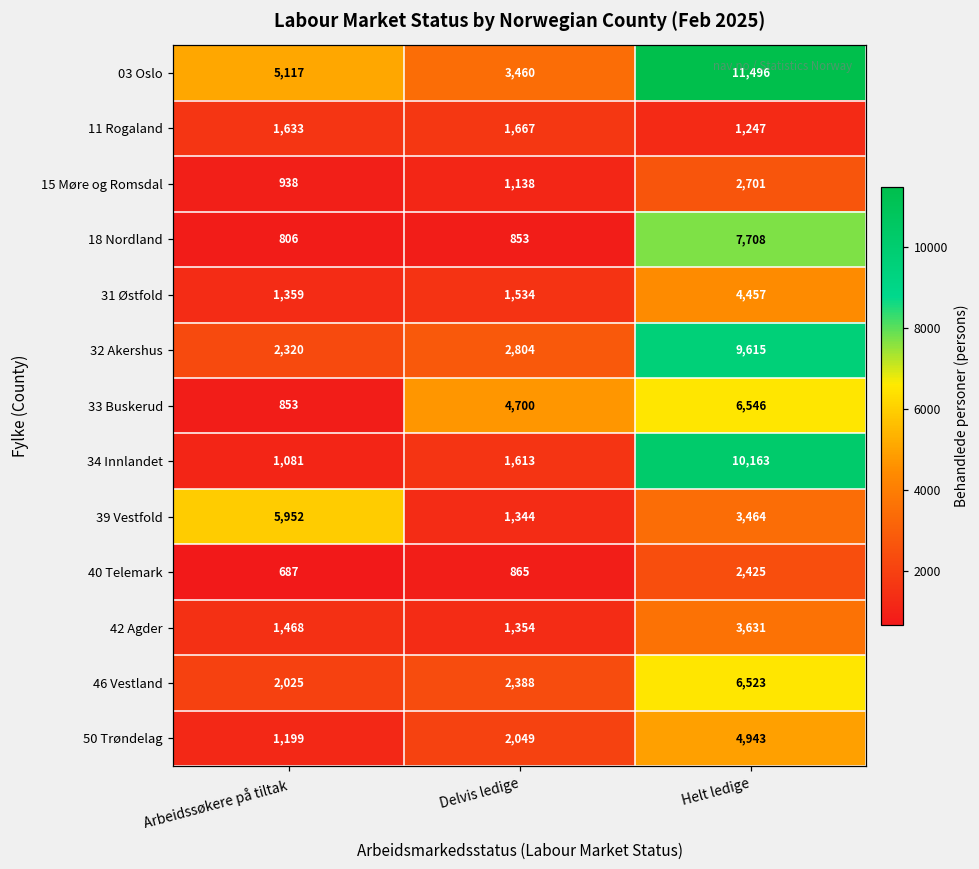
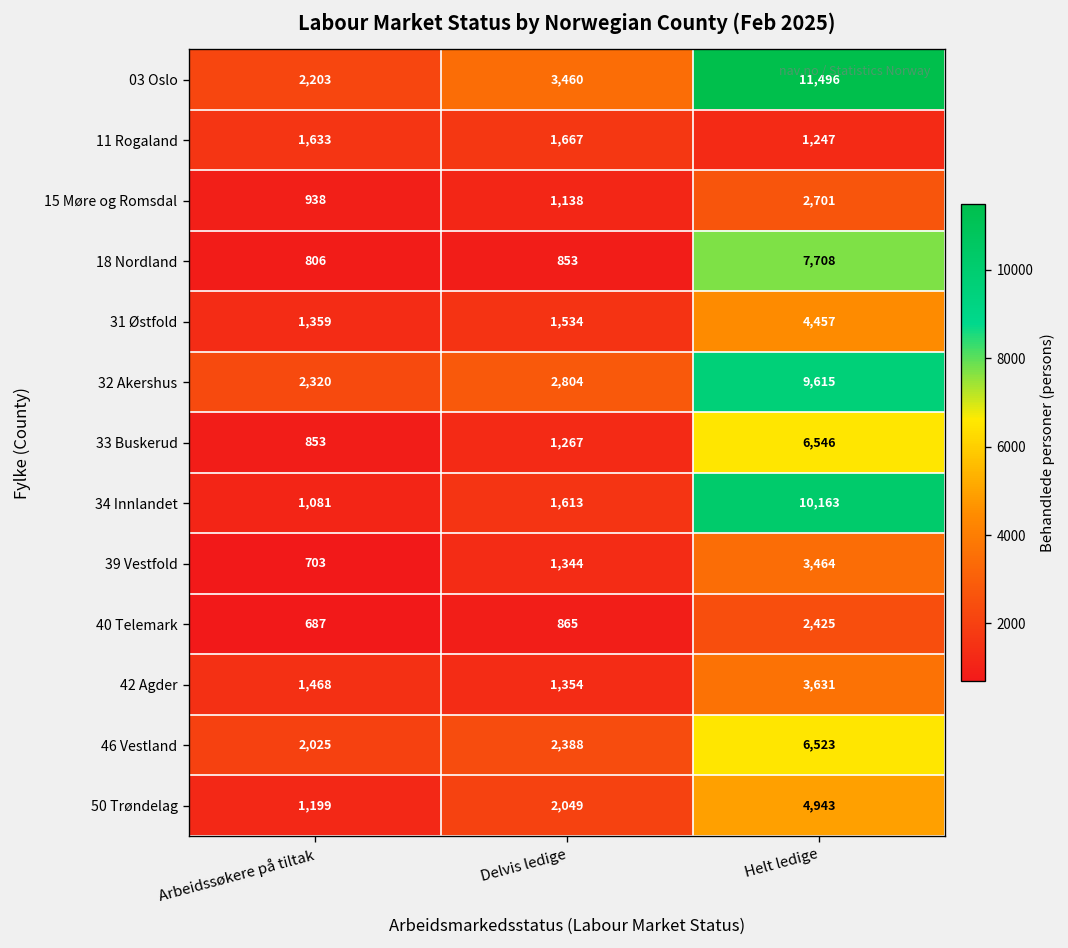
03 Oslo, Arbeidssøkere på tiltak: 5,117 -> 2,203
33 Buskerud, Delvis ledige: 4,700 -> 1,267
39 Vestfold, Arbeidssøkere på tiltak: 5,952 -> 703
